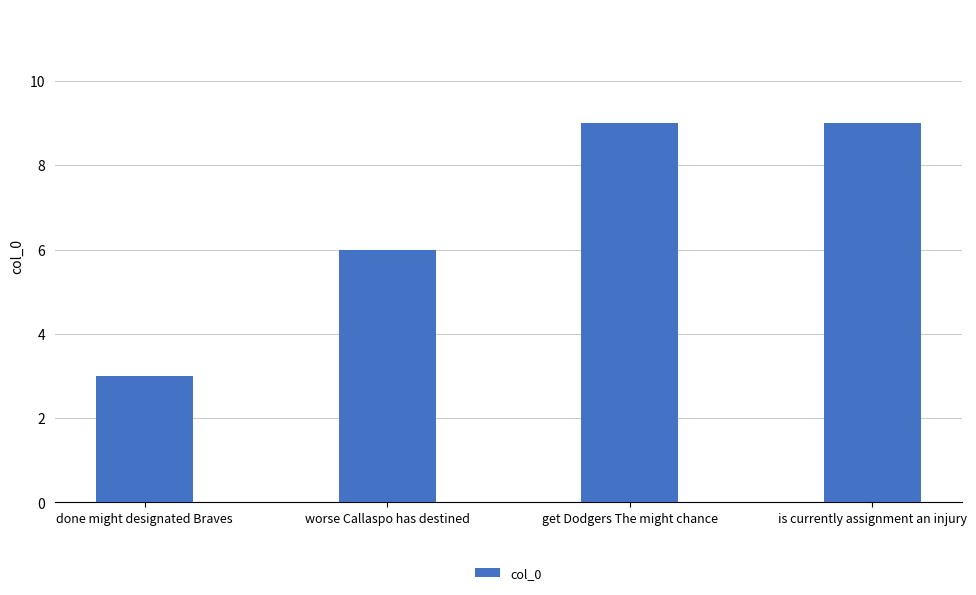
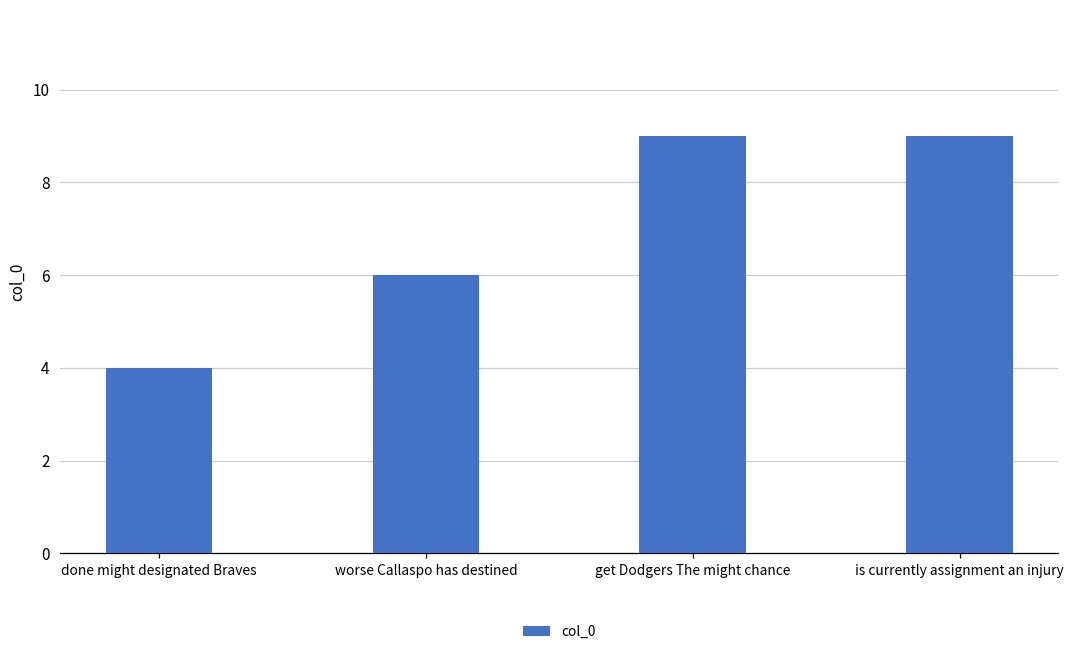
done might designated Braves: 3 -> 4
